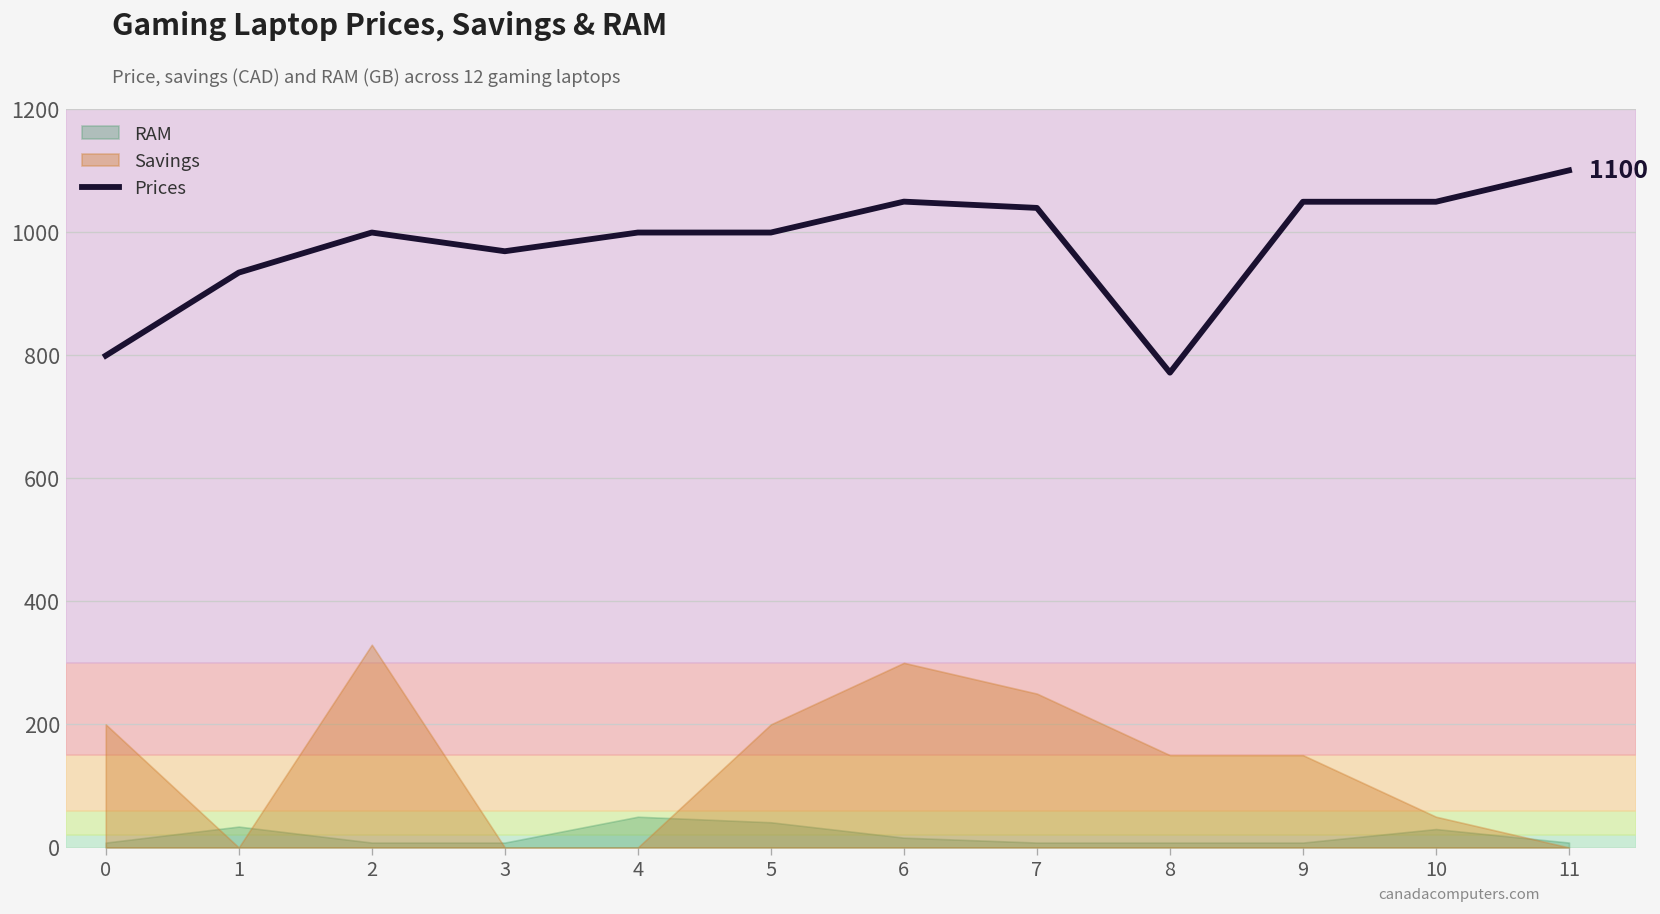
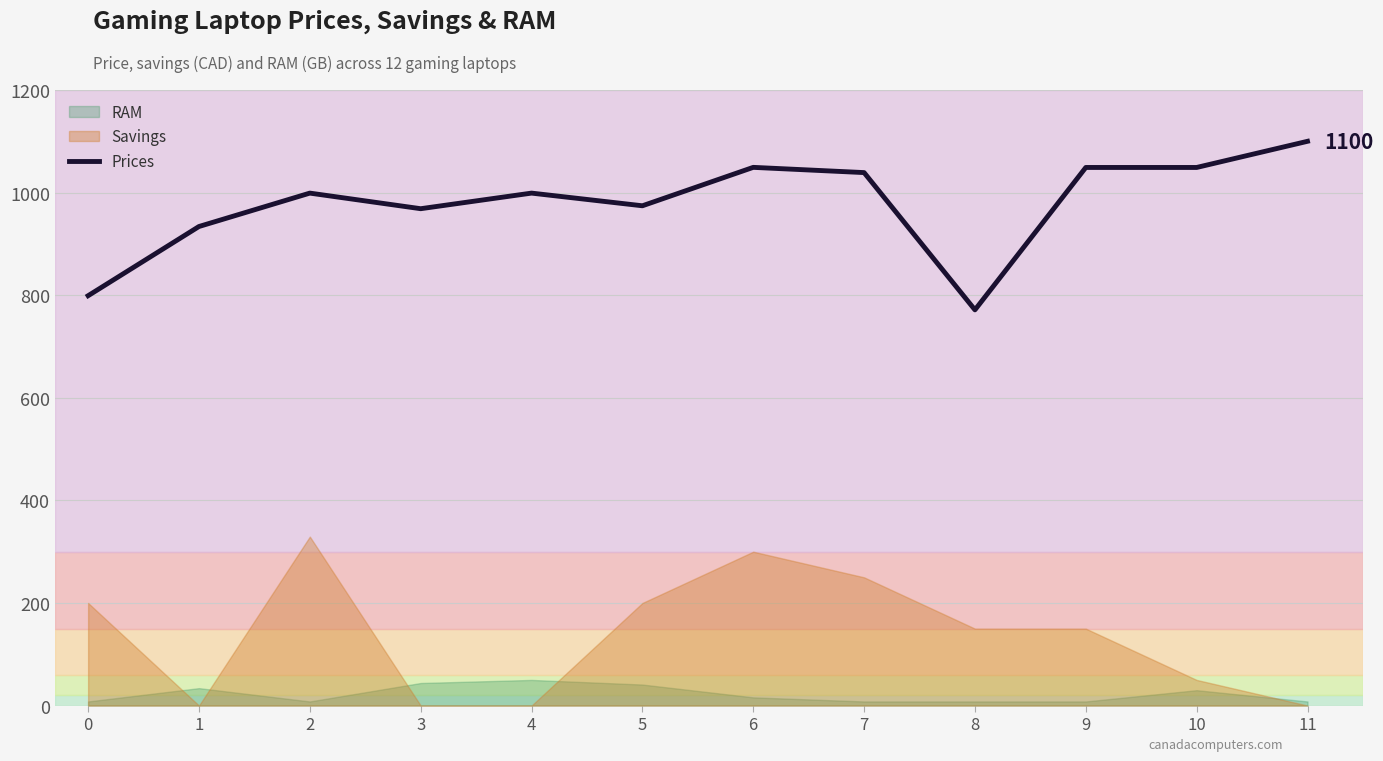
RAM, 3: 10 -> 40
Prices, 5: 1000 -> 970
